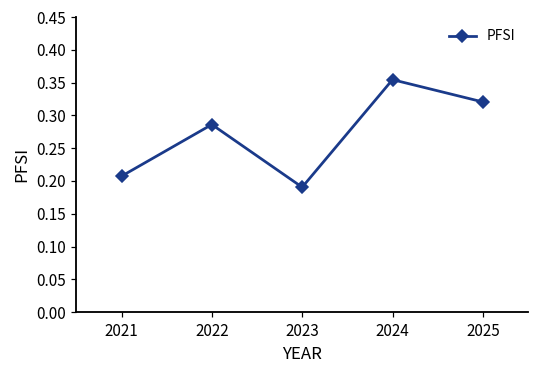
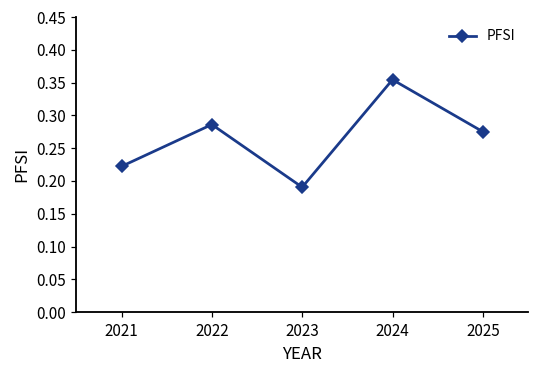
2021: 0.21 -> 0.22
2025: 0.32 -> 0.28
